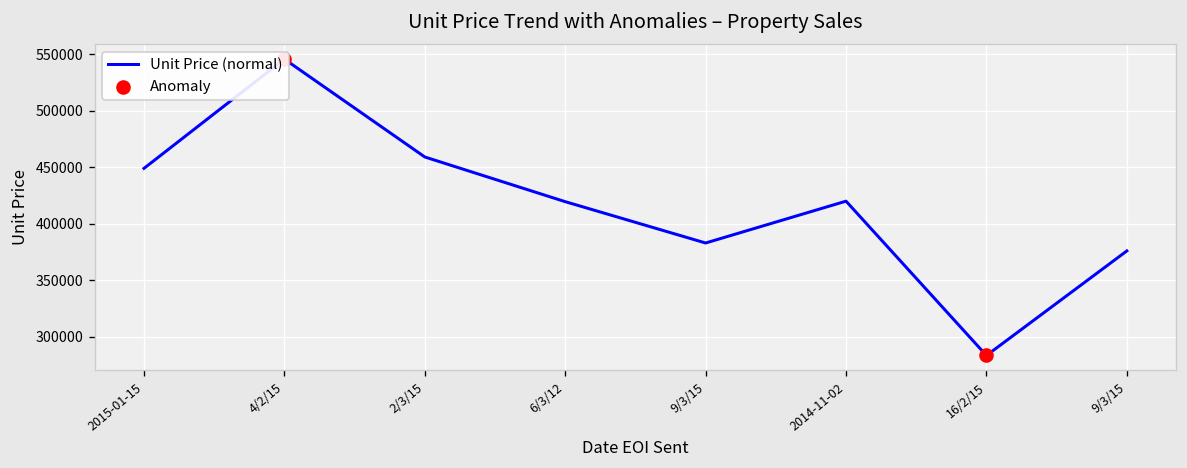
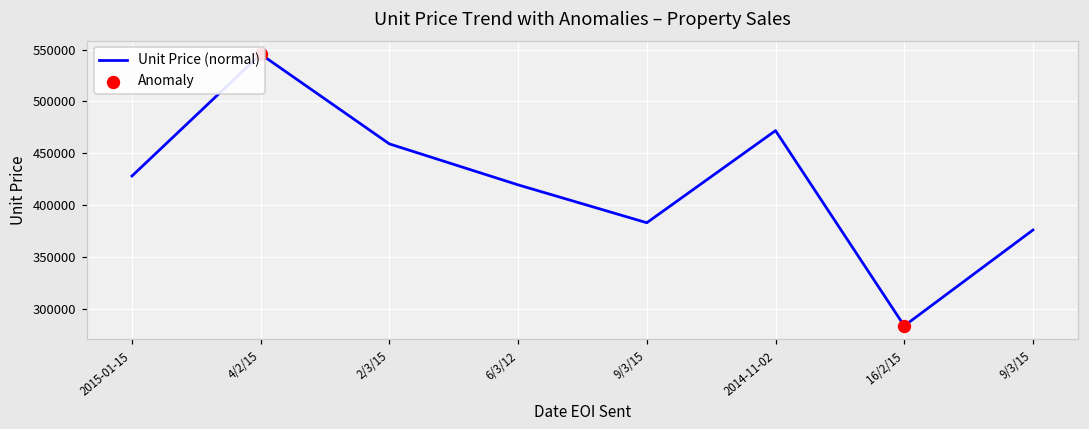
Unit Price (normal), 2015-01-15: 450000 -> 430000
Unit Price (normal), 2014-11-02: 420000 -> 470000
